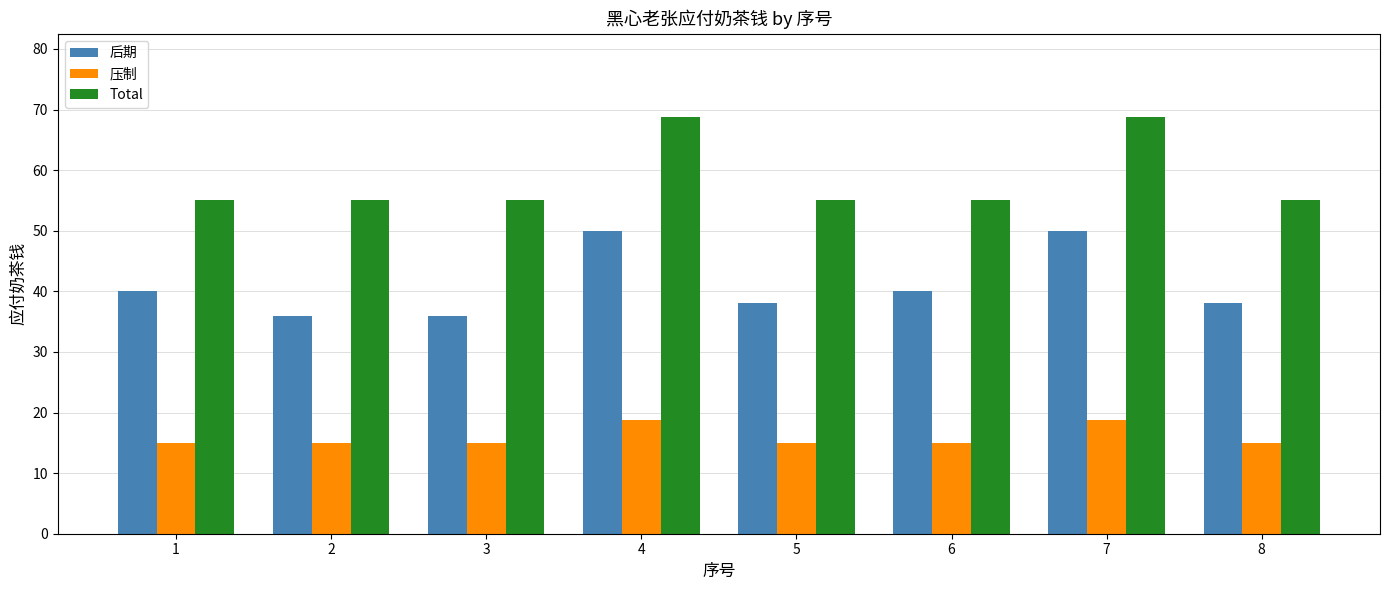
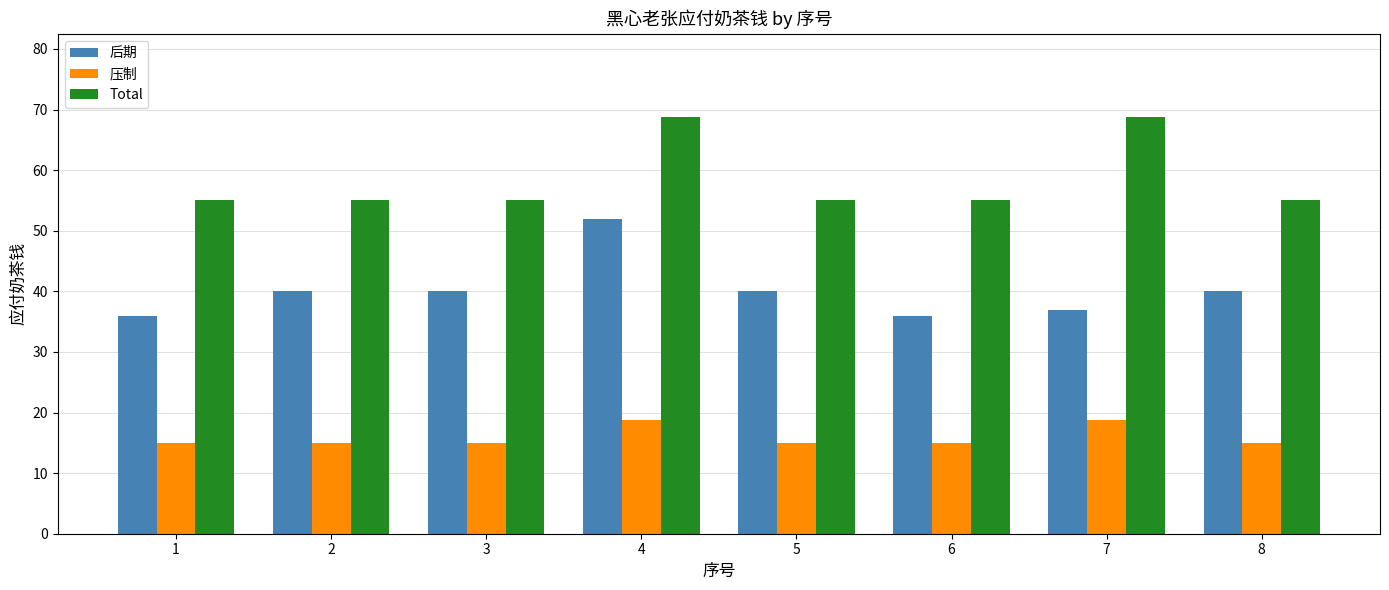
后期, 1: 40 -> 36
后期, 2: 36 -> 40
后期, 3: 36 -> 40
后期, 4: 50 -> 52
后期, 5: 38 -> 40
后期, 6: 40 -> 36
后期, 7: 50 -> 37
后期, 8: 38 -> 40
